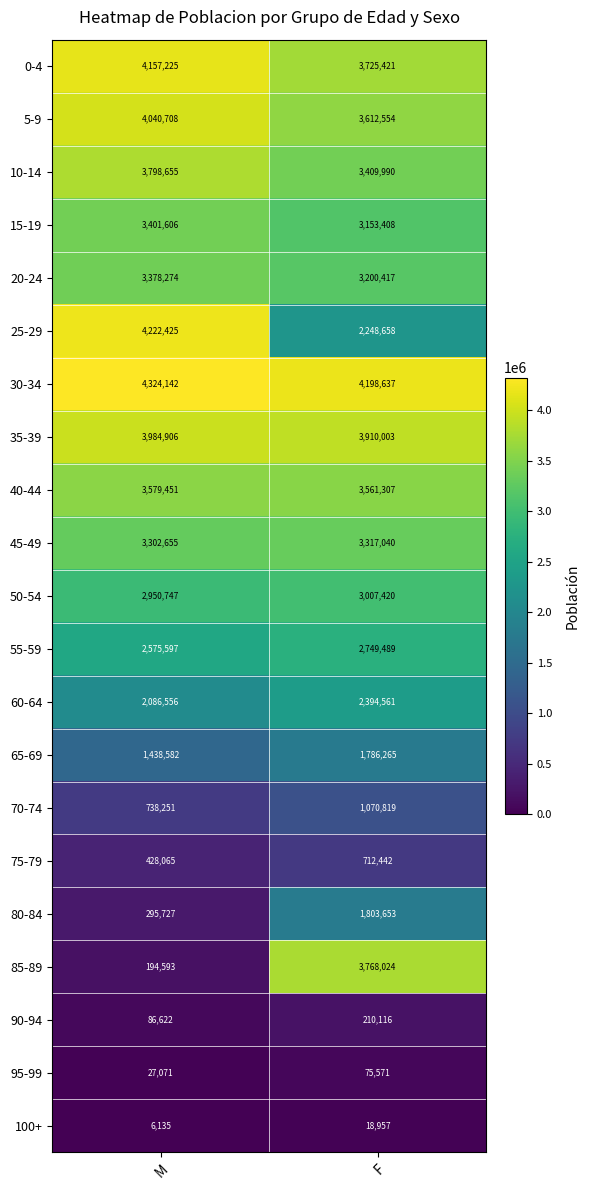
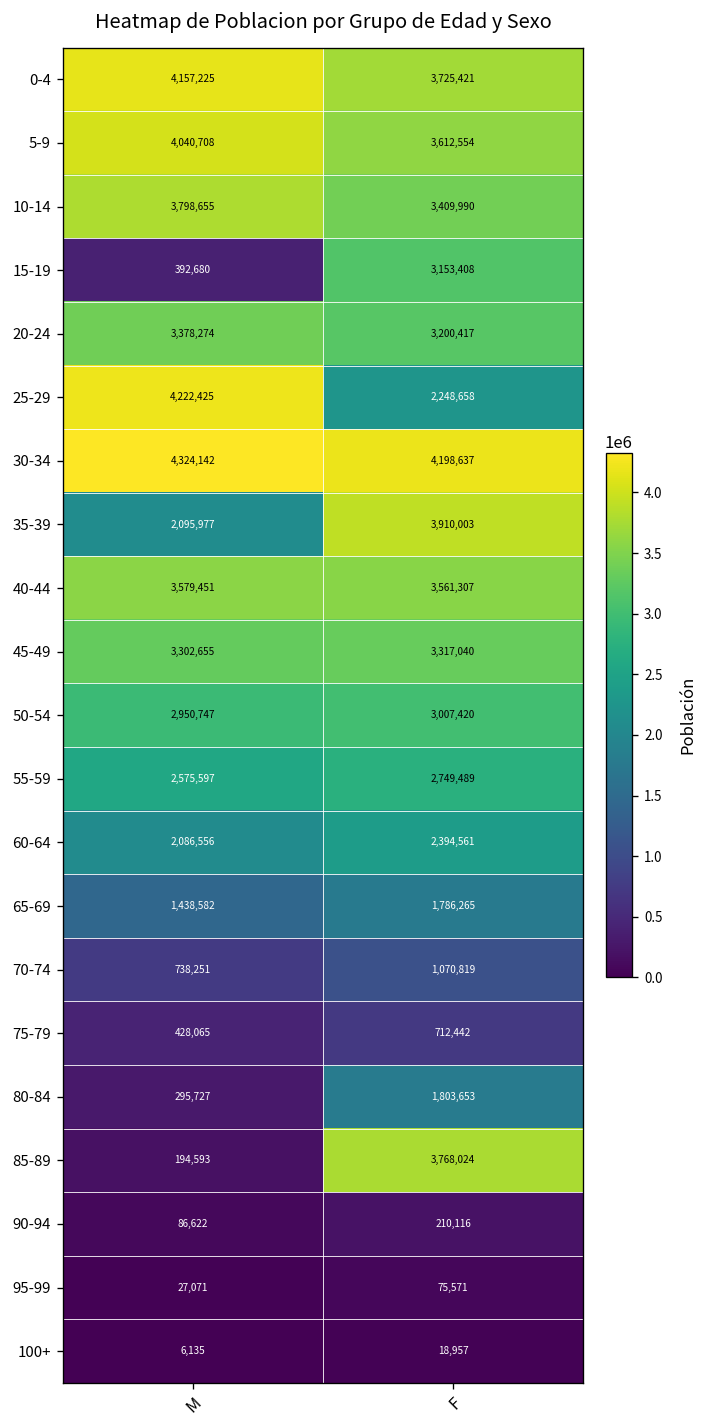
15-19, M: 3,401,606 -> 392,680
35-39, M: 3,984,906 -> 2,095,977
